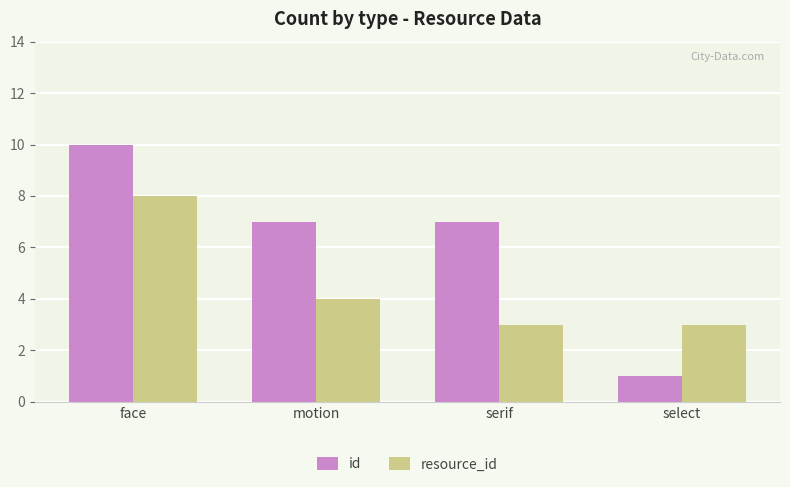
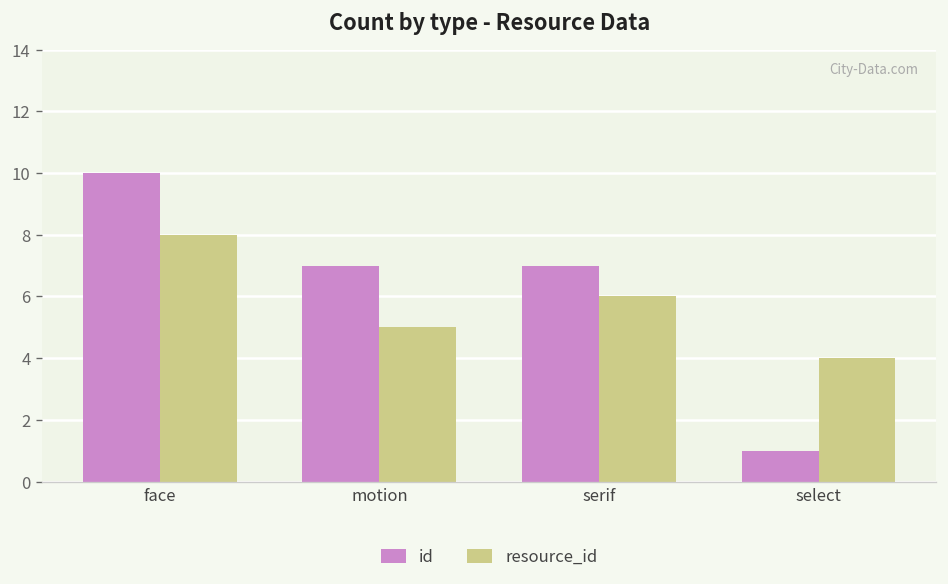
resource_id, motion: 4 -> 5
resource_id, serif: 3 -> 6
resource_id, select: 3 -> 4
